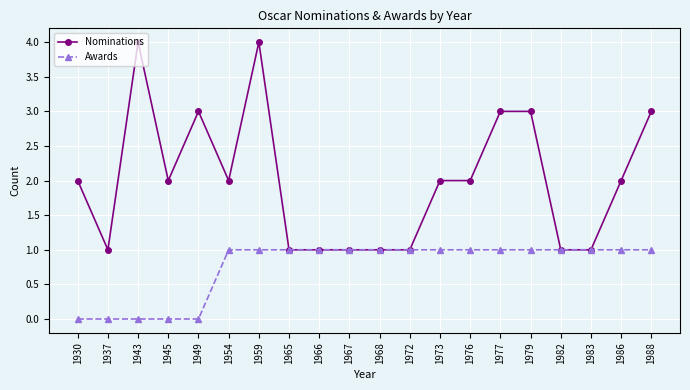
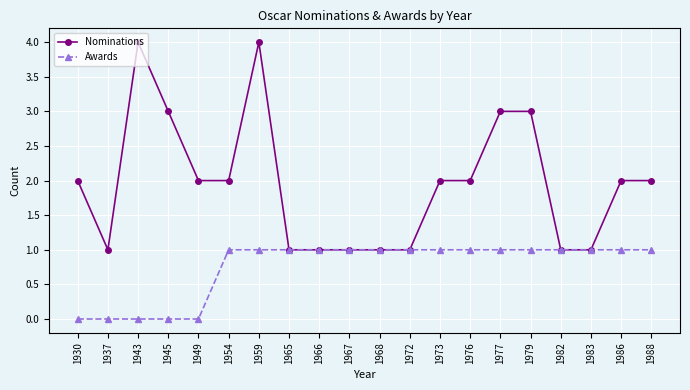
Nominations, 1945: 2 -> 3
Nominations, 1949: 3 -> 2
Nominations, 1988: 3 -> 2
